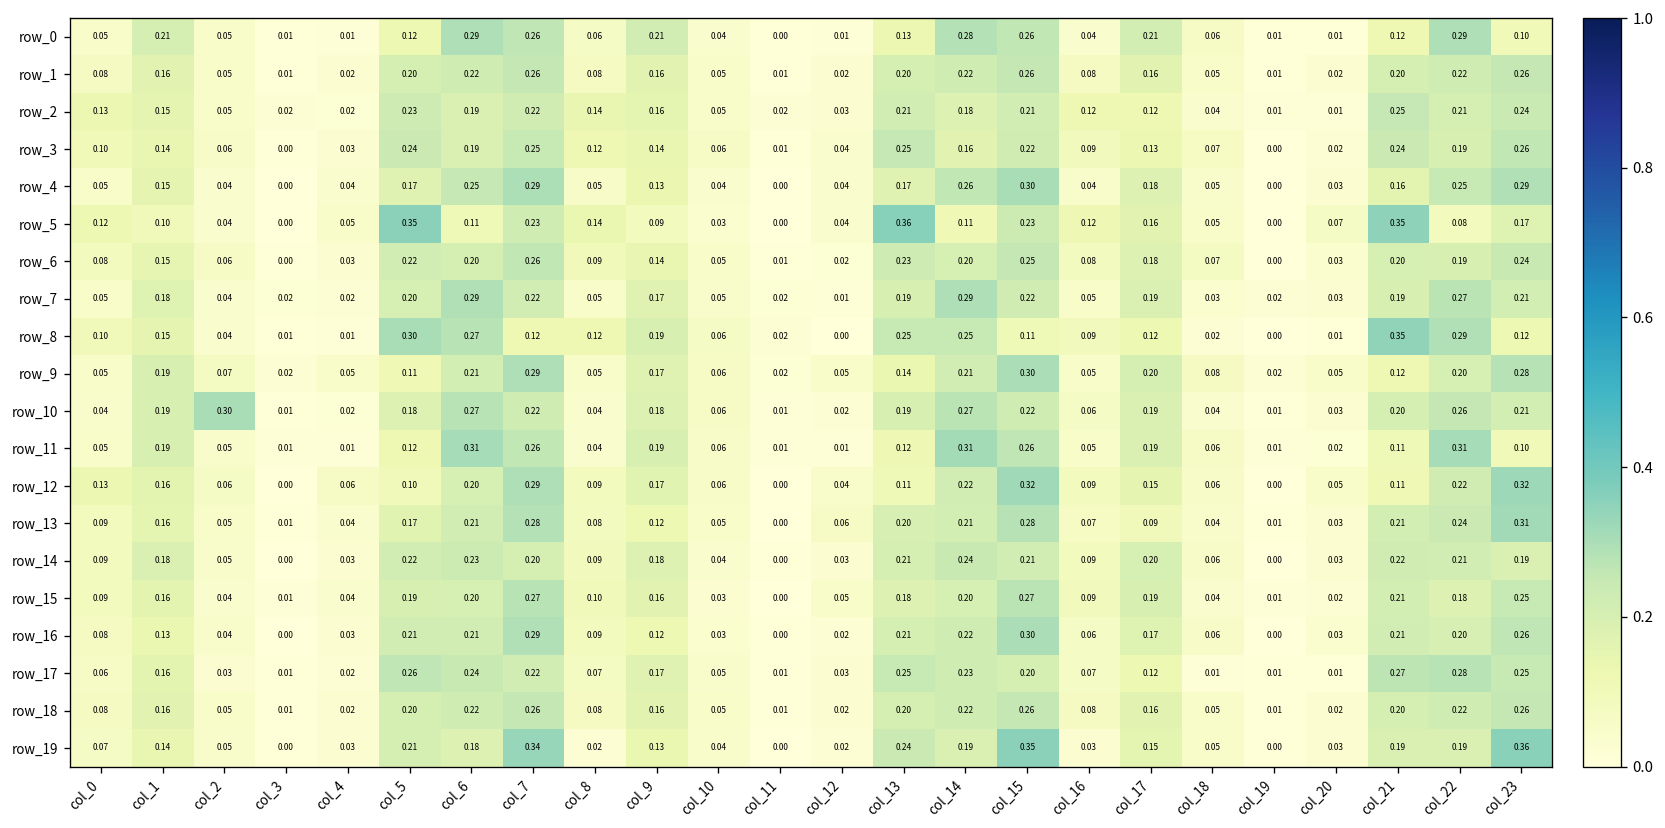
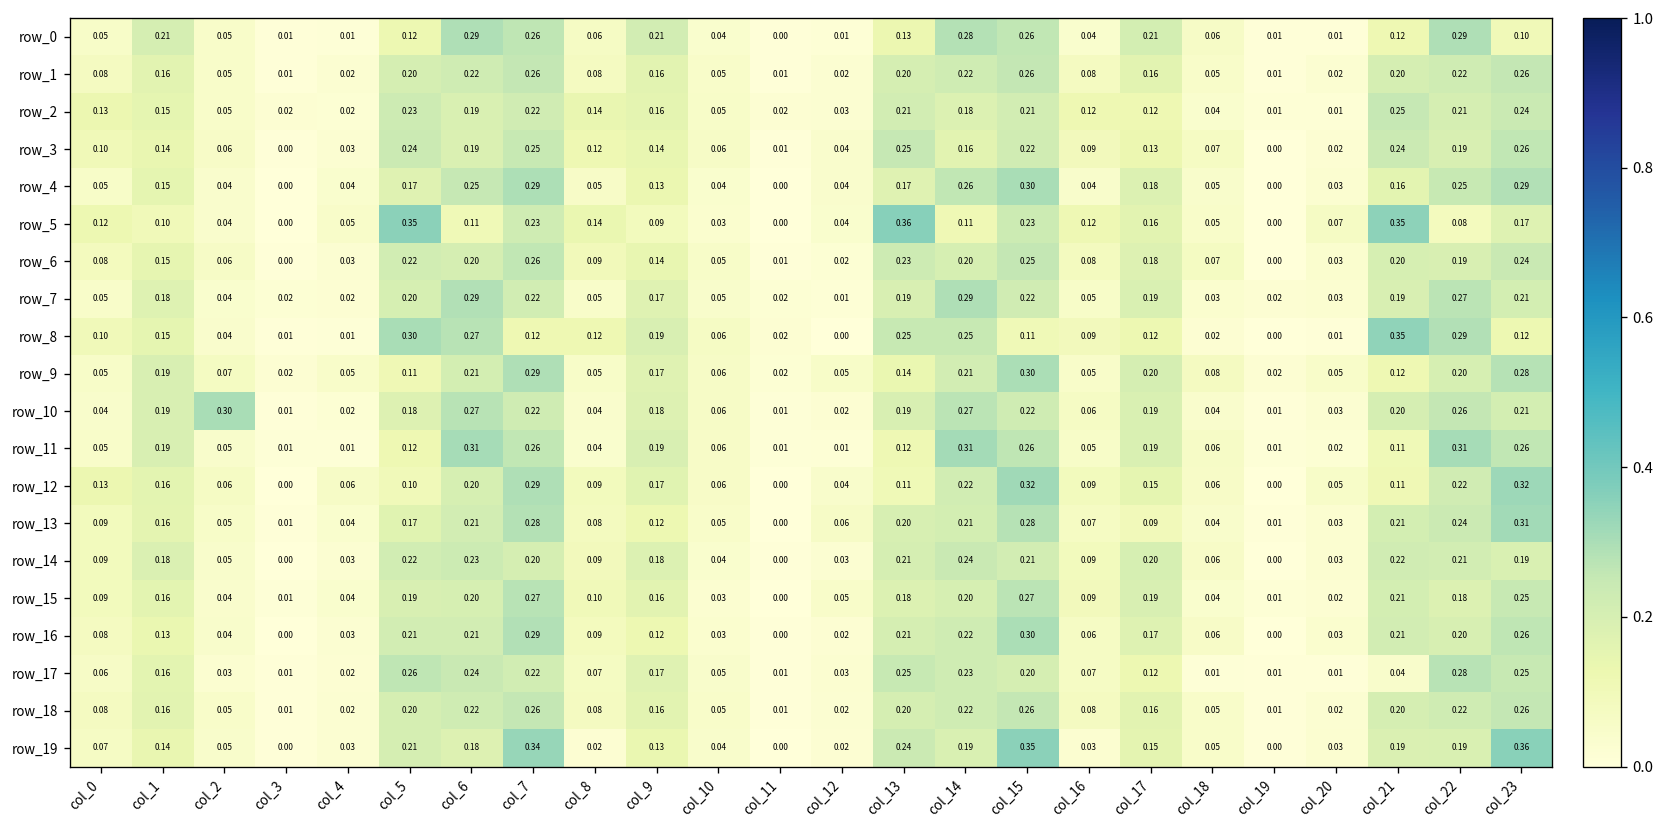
row_11, col_23: 0.10 -> 0.26
row_17, col_21: 0.27 -> 0.04
